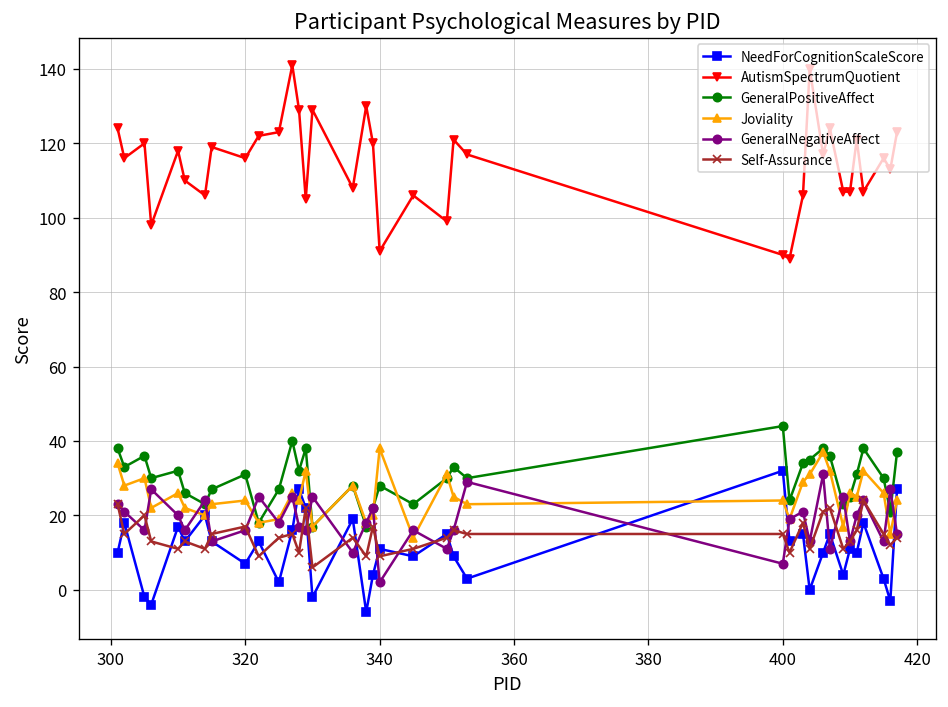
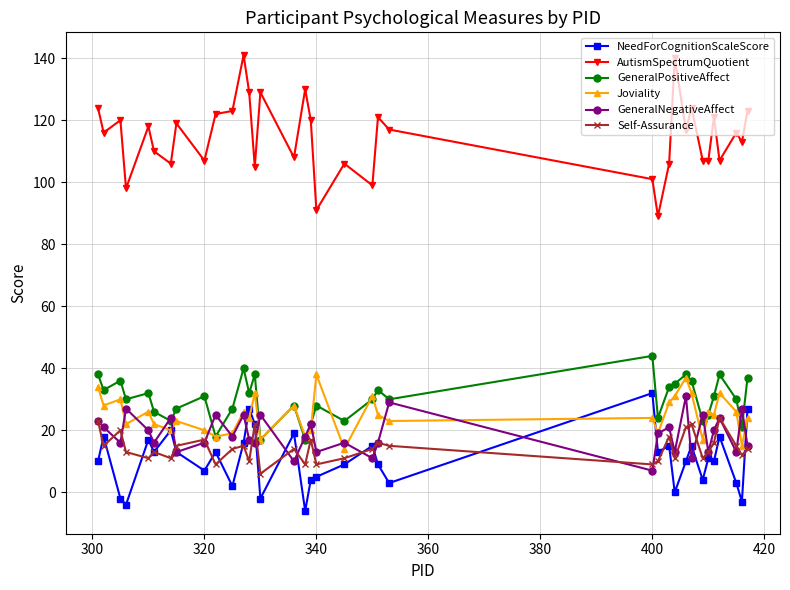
AutismSpectrumQuotient, 320: 116 -> 107
Joviality, 320: 24 -> 20
NeedForCognitionScaleScore, 340: 11 -> 5
GeneralNegativeAffect, 340: 2 -> 13
AutismSpectrumQuotient, 400: 90 -> 101
Self-Assurance, 400: 15 -> 9
